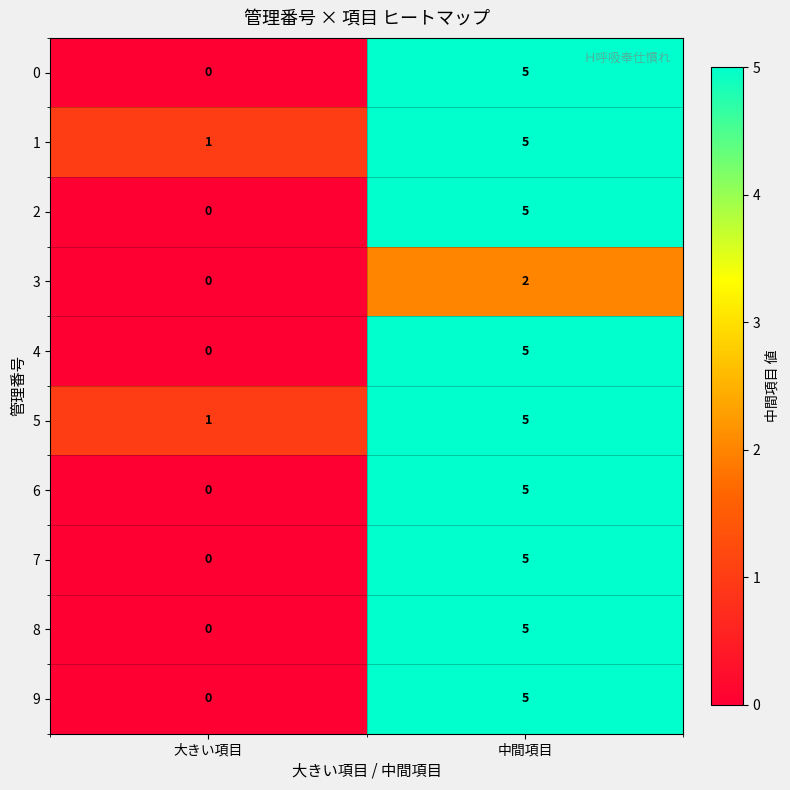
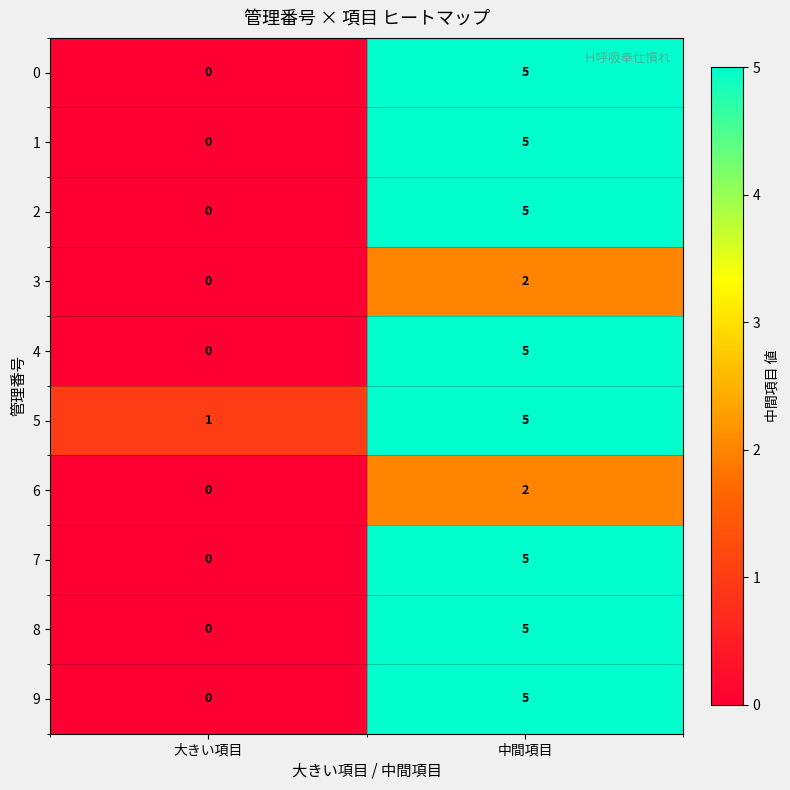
1, 大きい項目: 1 -> 0
6, 中間項目: 5 -> 2
